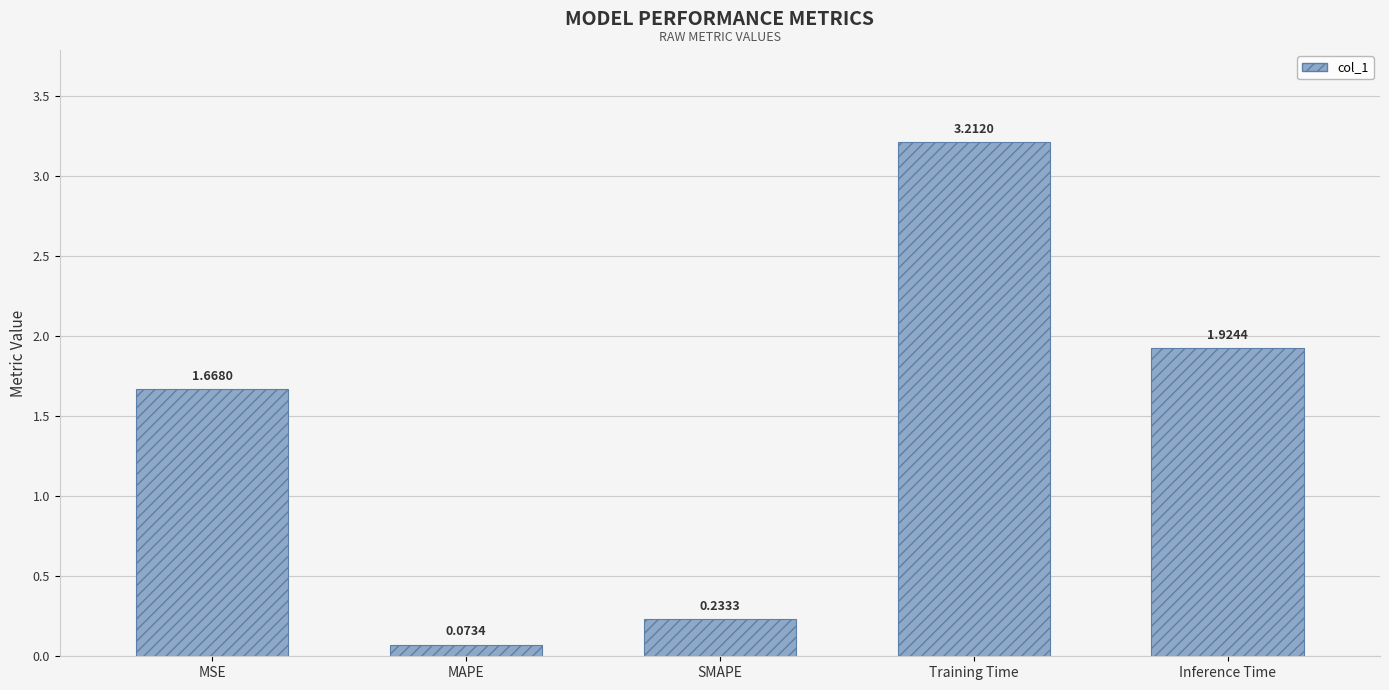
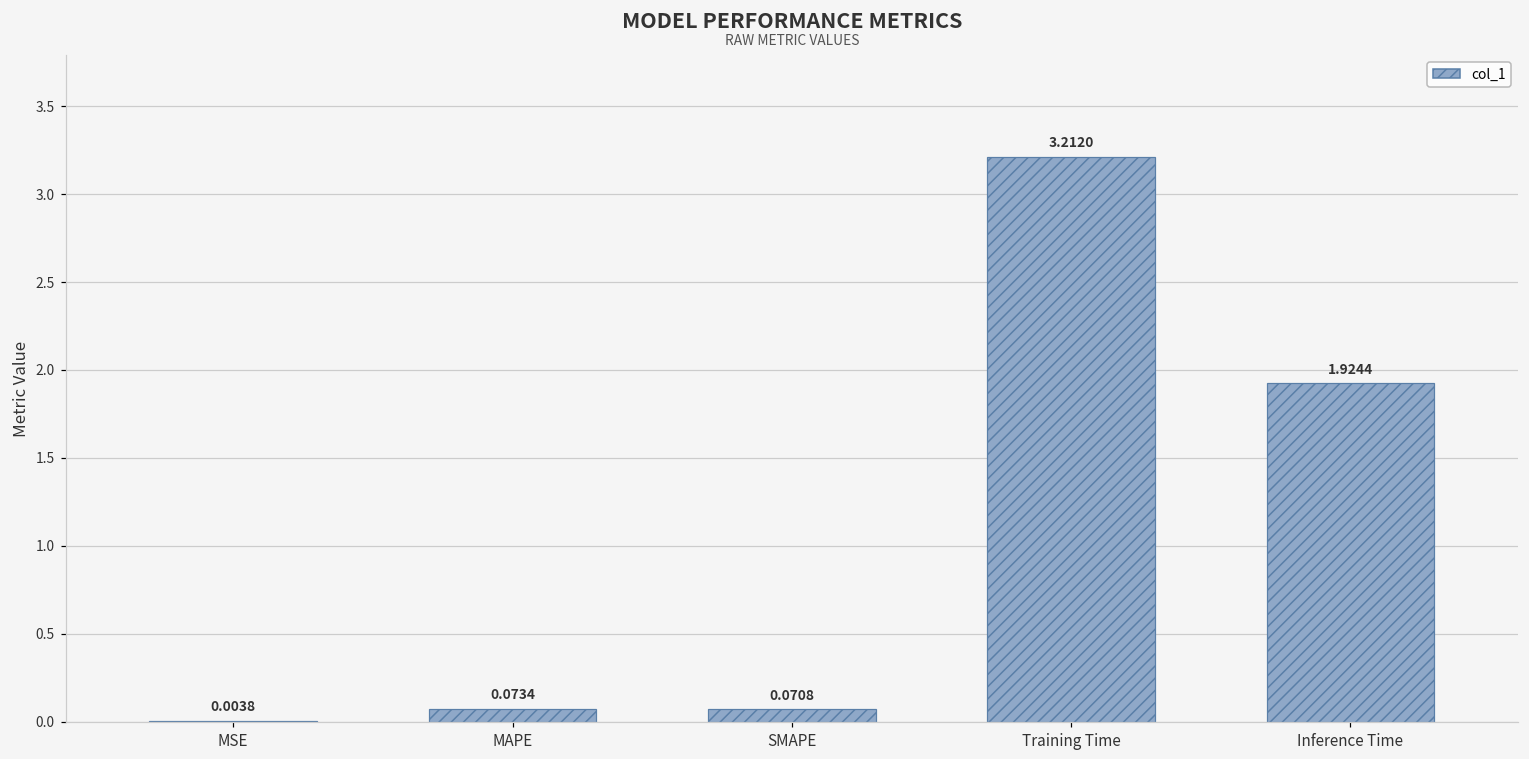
MSE: 1.6680 -> 0.0038
SMAPE: 0.2333 -> 0.0708
